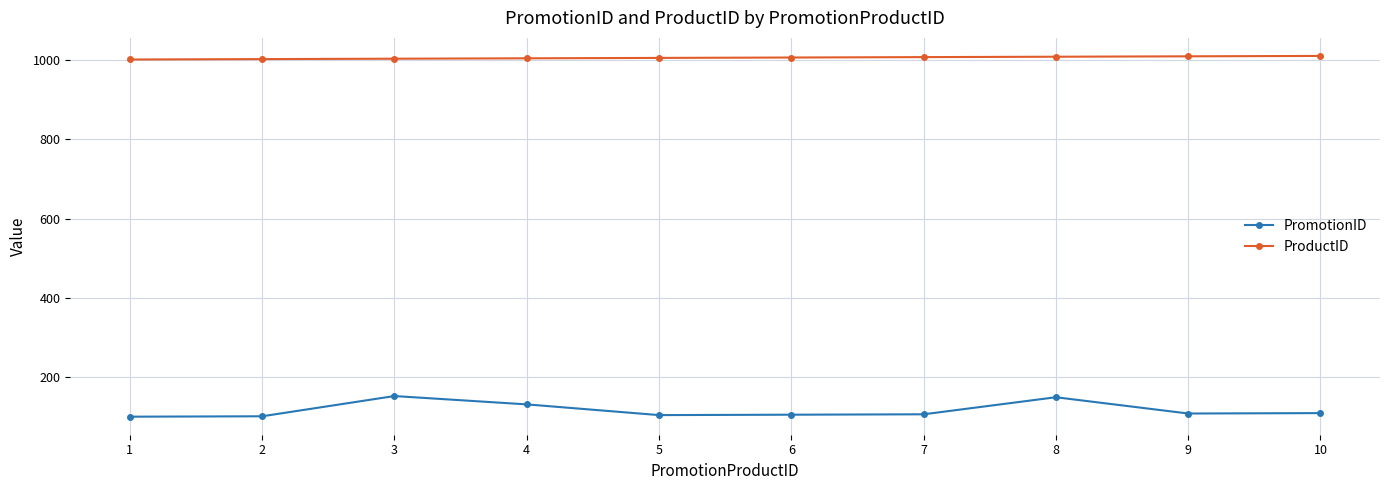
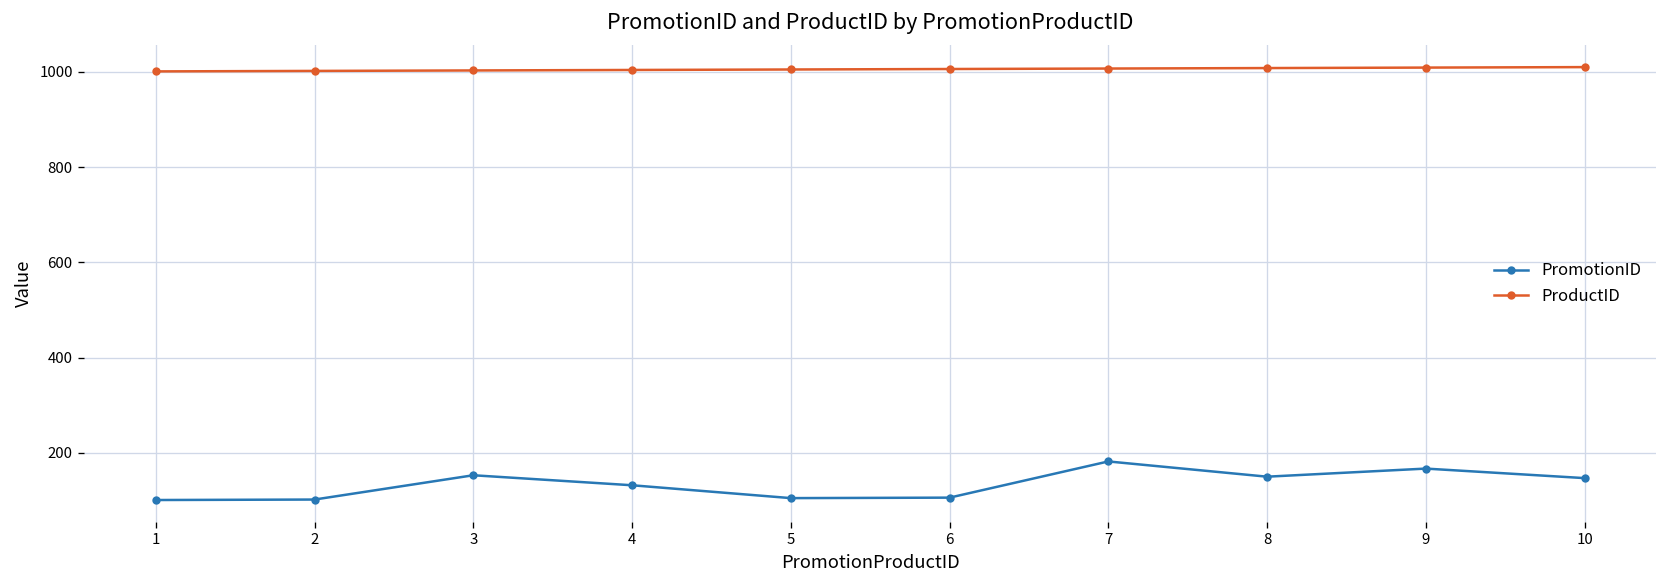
PromotionID, 7: 110 -> 180
PromotionID, 9: 110 -> 170
PromotionID, 10: 110 -> 150
